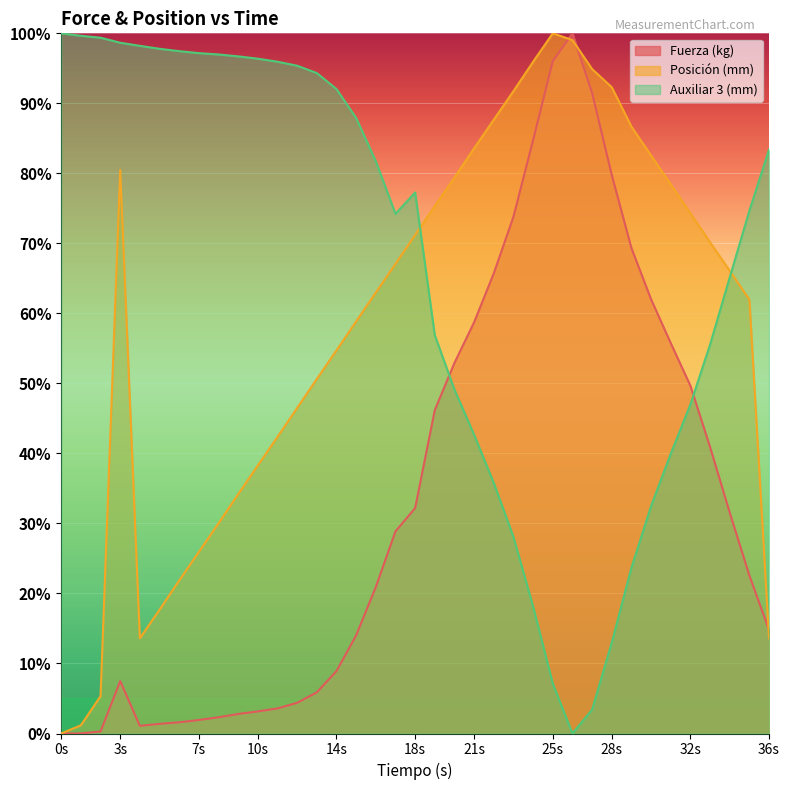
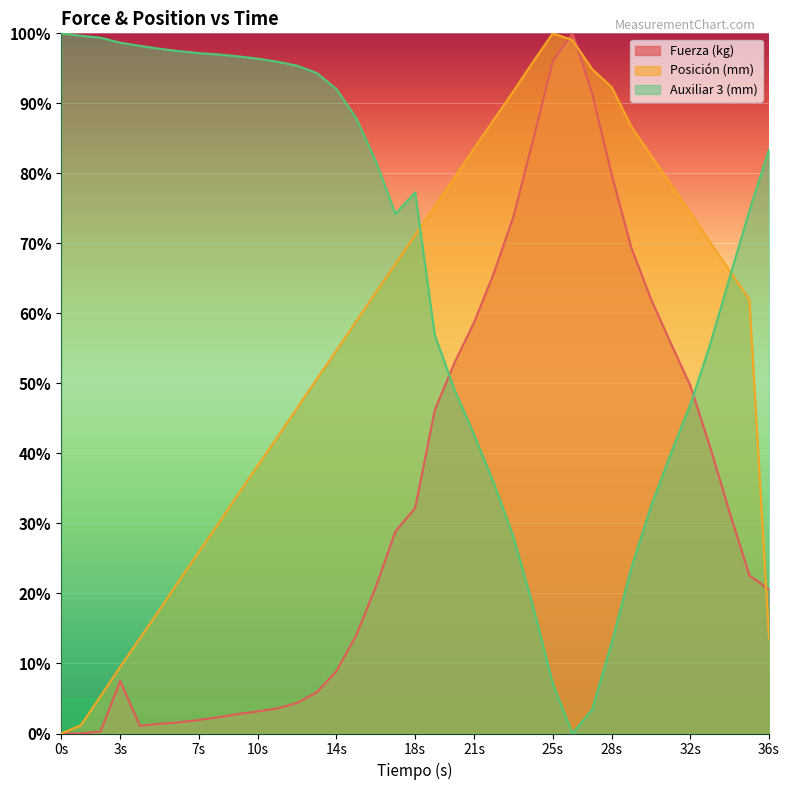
Posición (mm), 3s: 80% -> 10%
Fuerza (kg), 36s: 15% -> 21%
